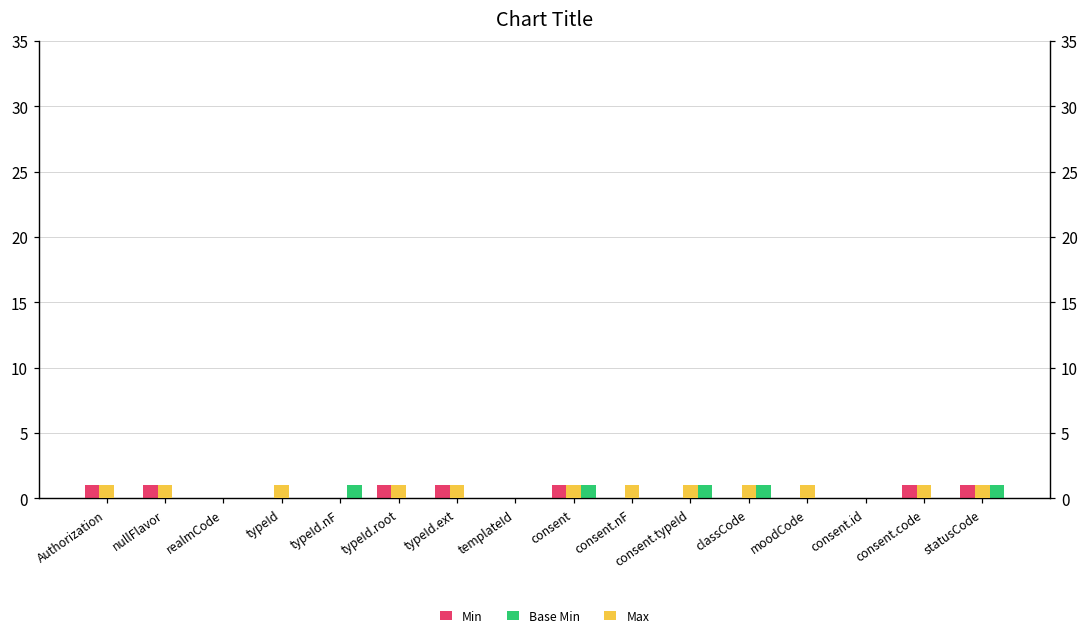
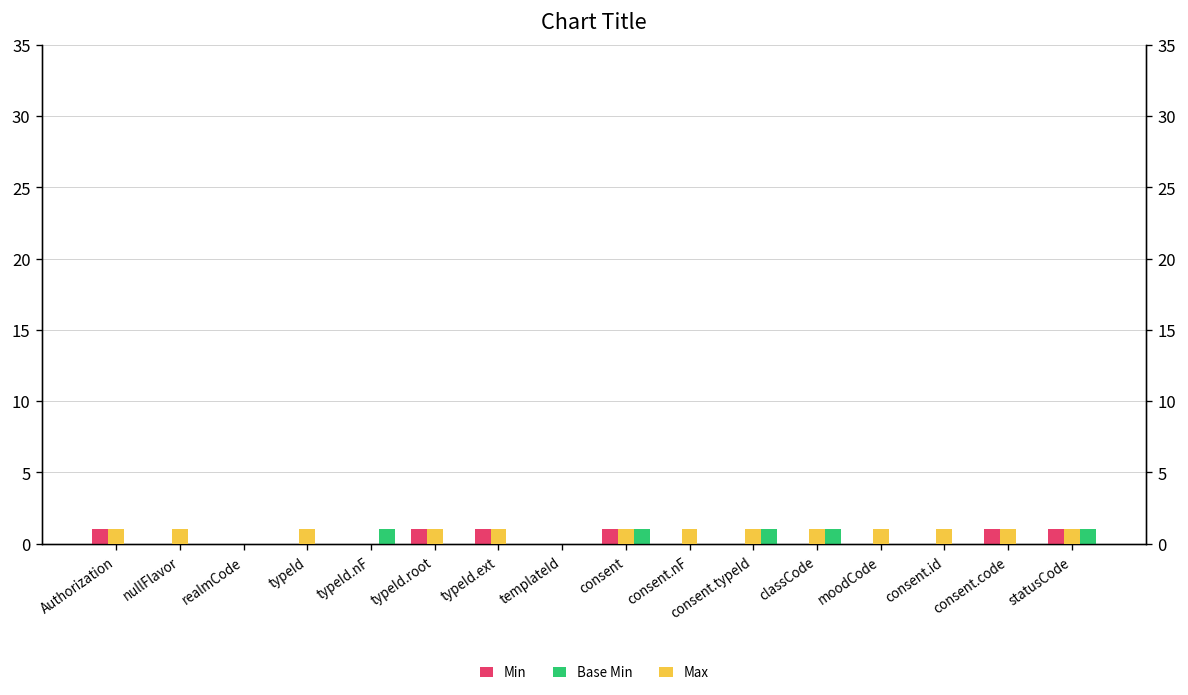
Min, nullFlavor: 1 -> 0
Max, consent.id: 0 -> 1
